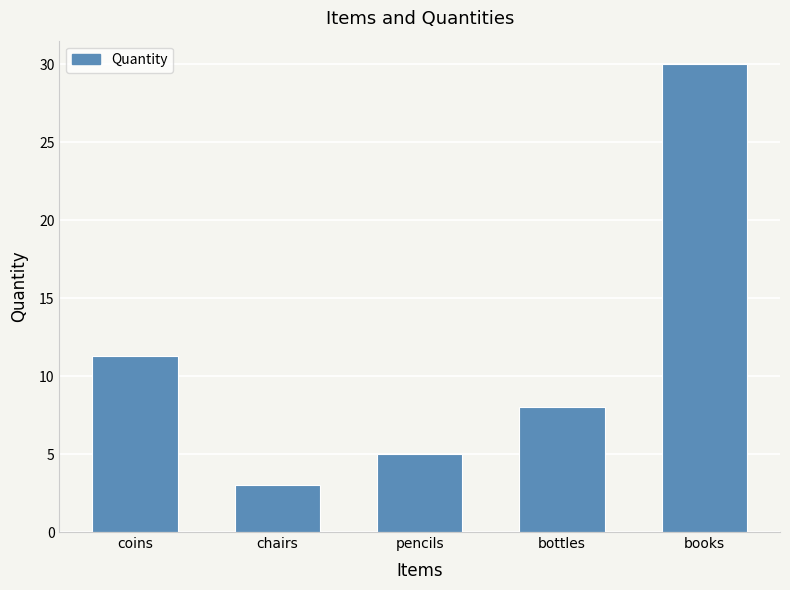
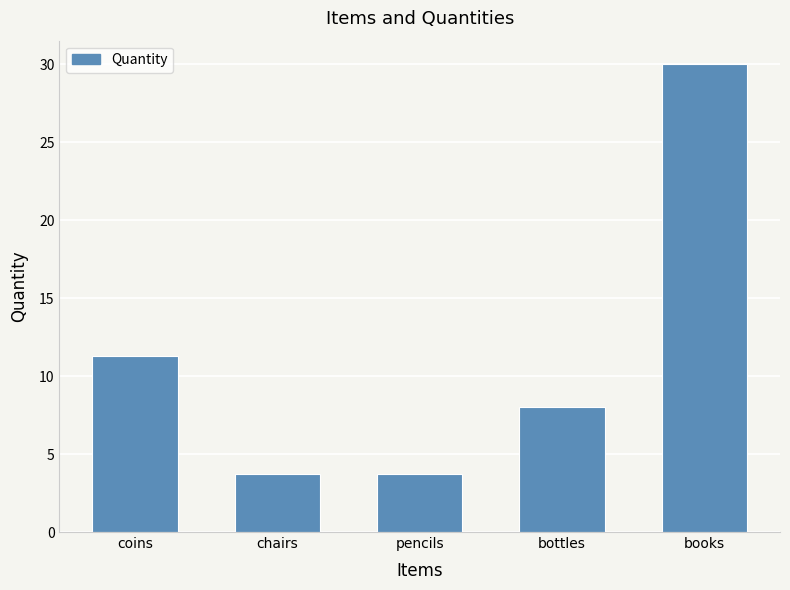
chairs: 3.0 -> 3.7
pencils: 5.0 -> 3.7
